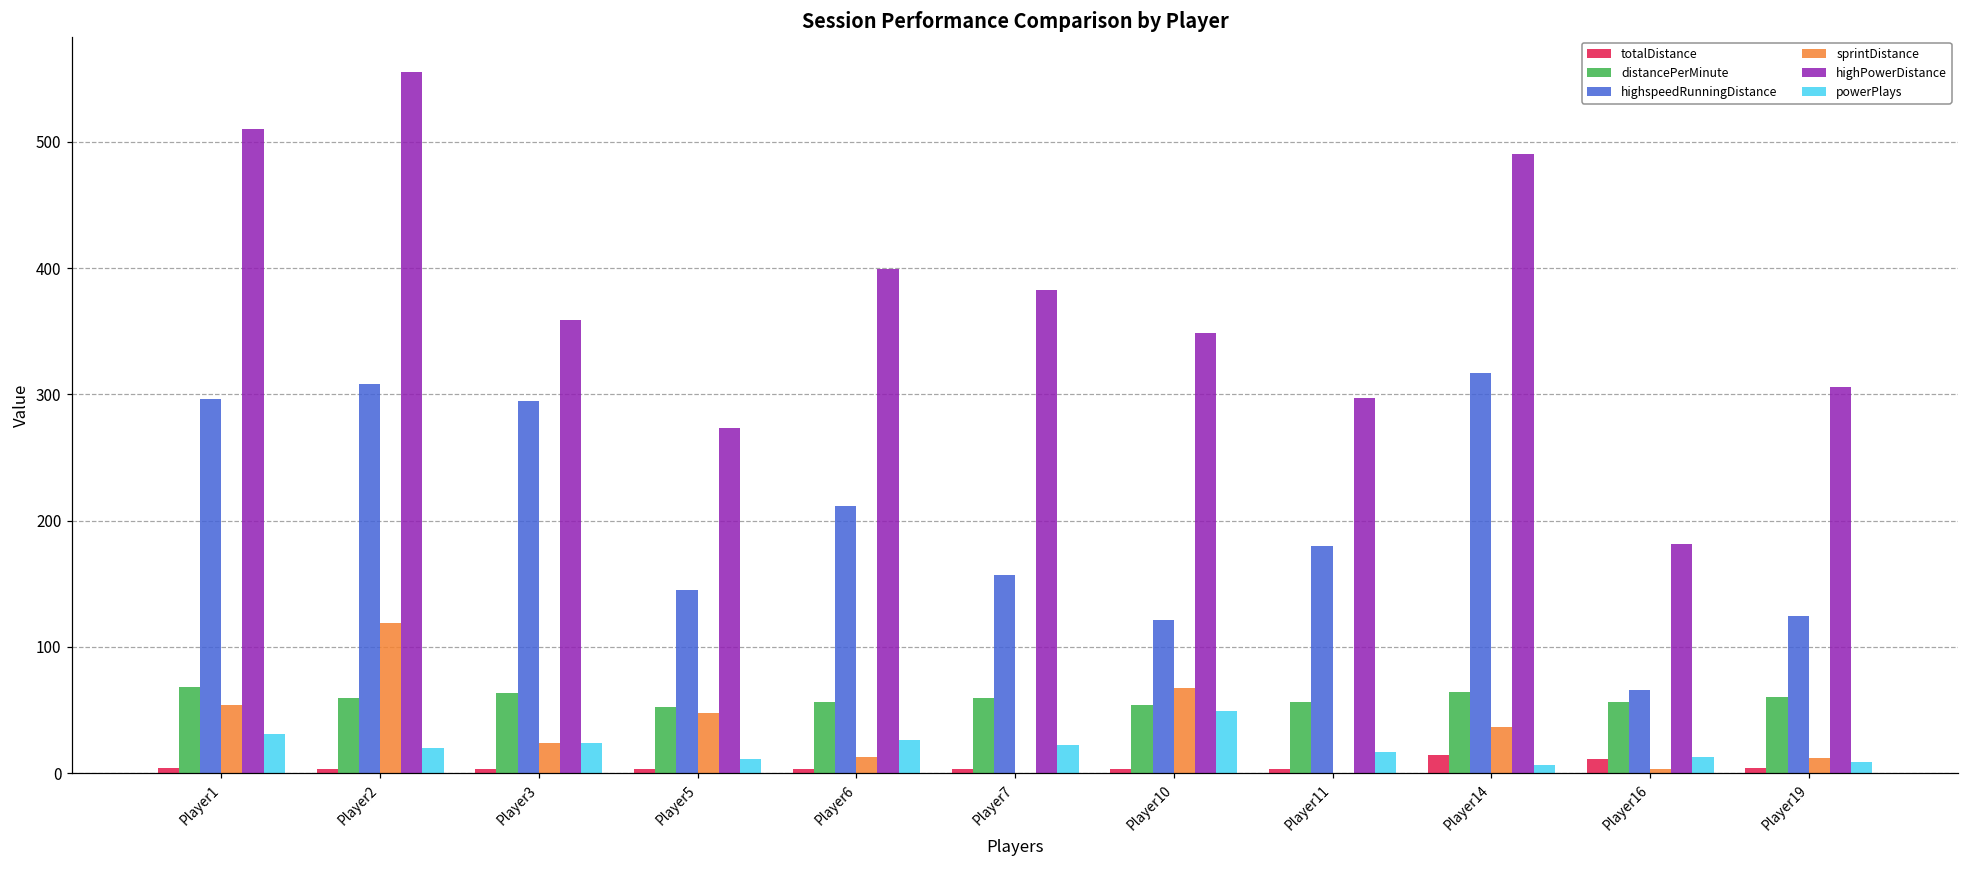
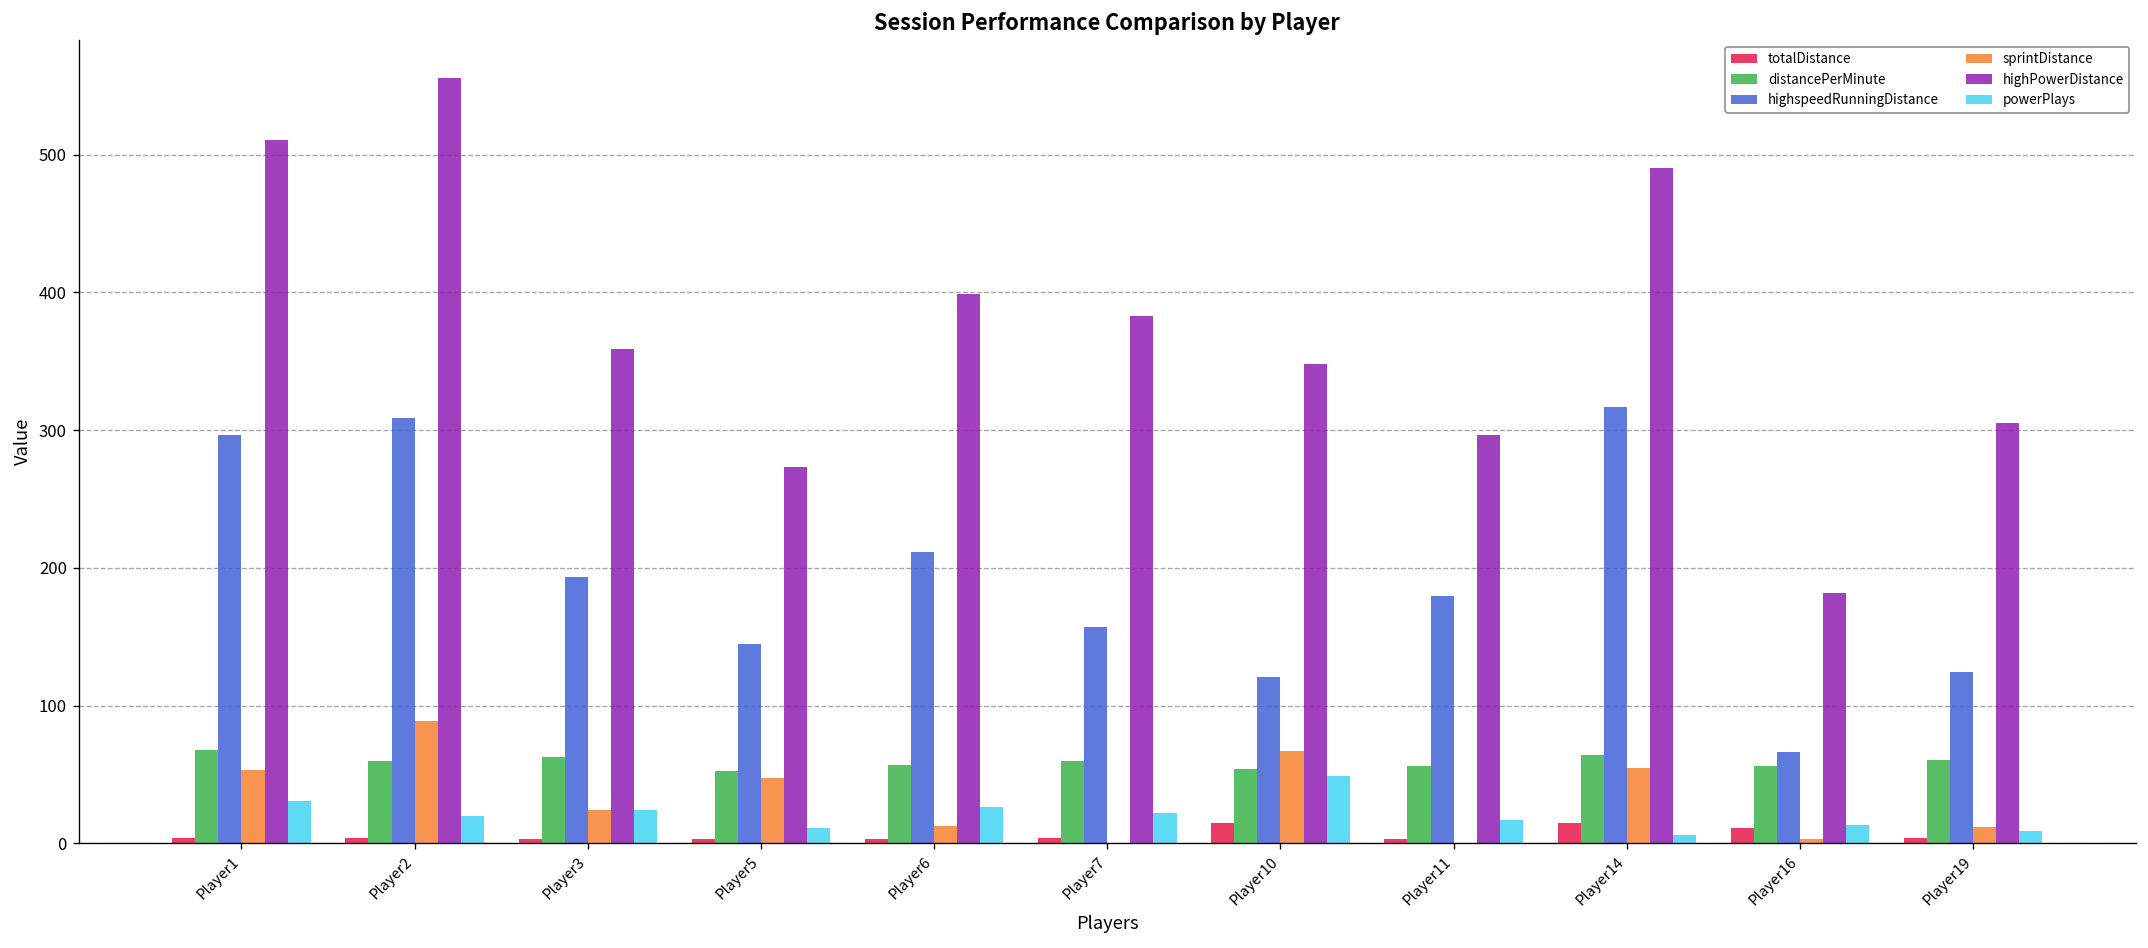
sprintDistance, Player2: 119 -> 89
highspeedRunningDistance, Player3: 294 -> 193
totalDistance, Player10: 3 -> 15
sprintDistance, Player14: 37 -> 54
